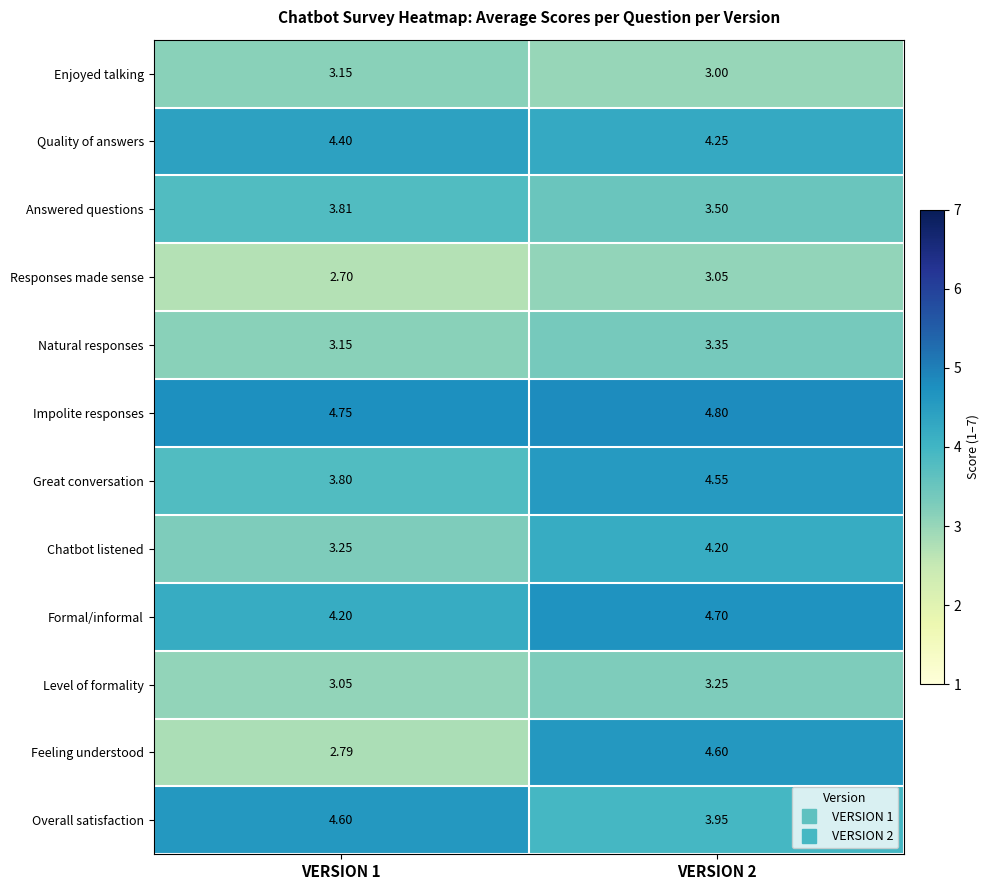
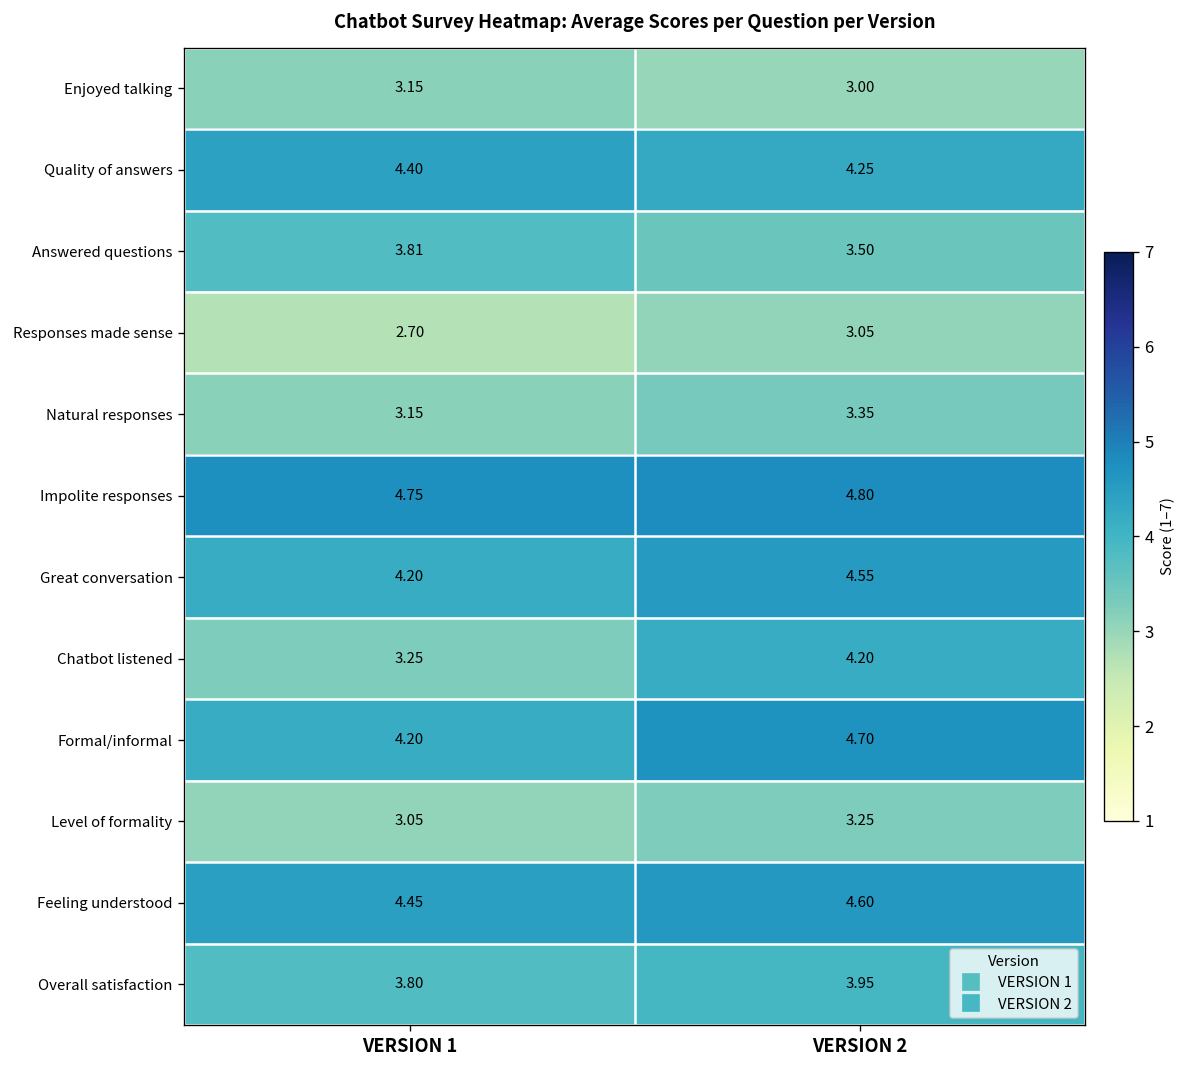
Great conversation, VERSION 1: 3.80 -> 4.20
Feeling understood, VERSION 1: 2.79 -> 4.45
Overall satisfaction, VERSION 1: 4.60 -> 3.80
